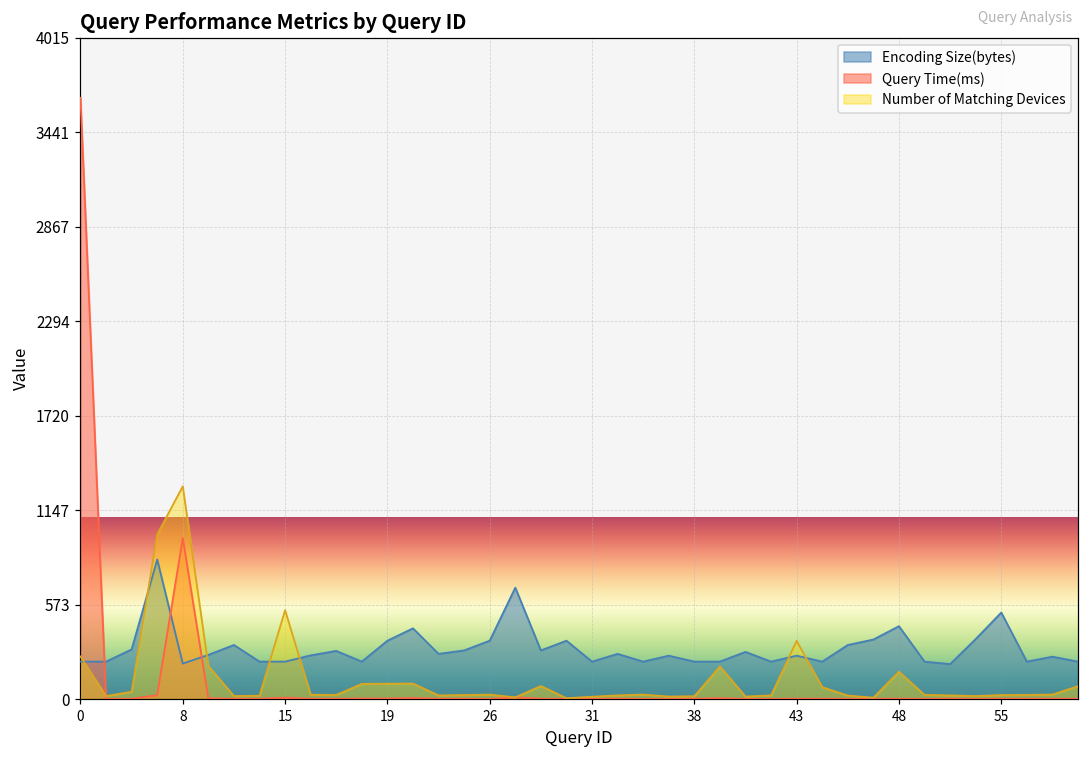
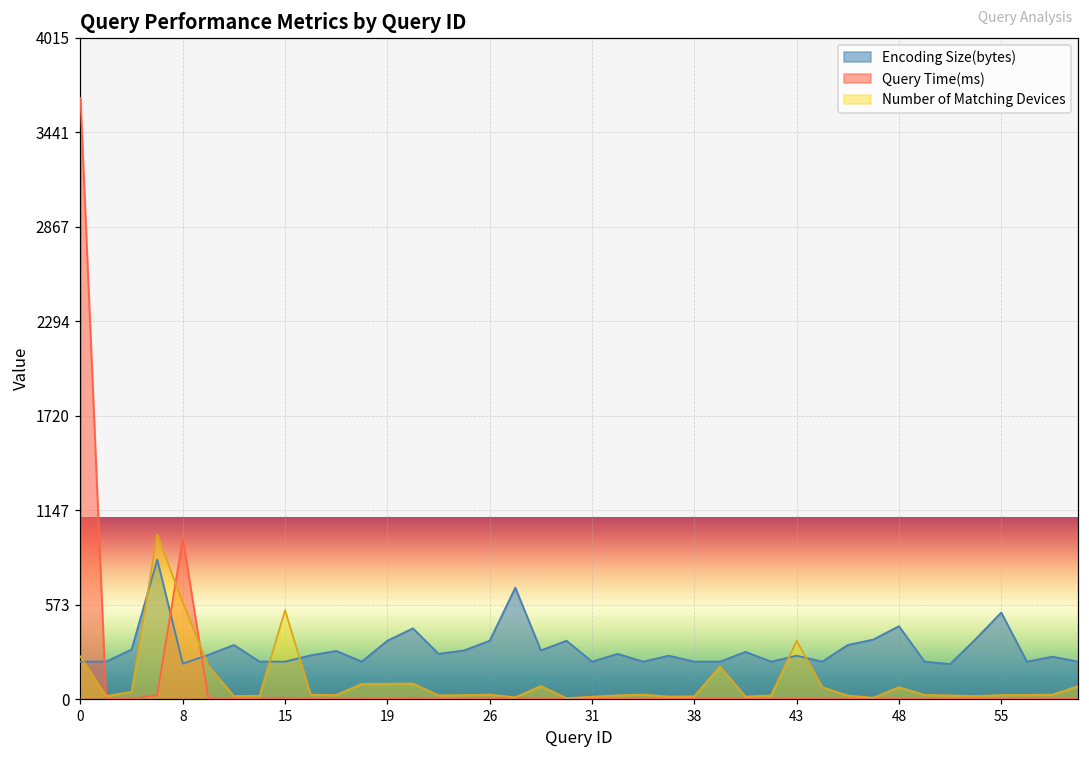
Number of Matching Devices, 8: 1290 -> 590
Number of Matching Devices, 48: 170 -> 70
